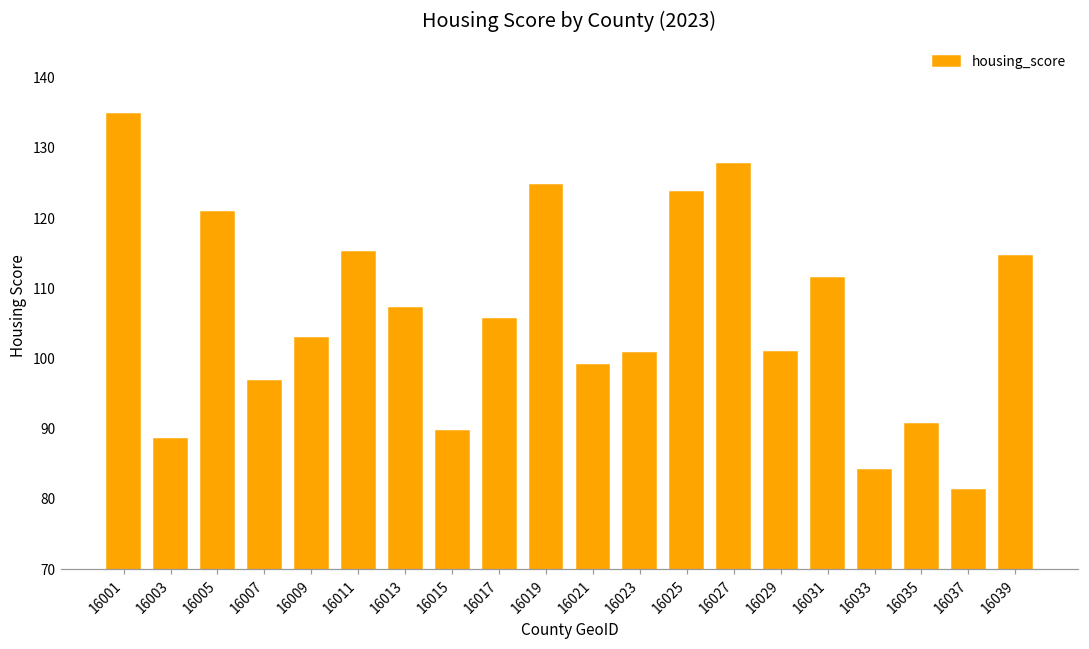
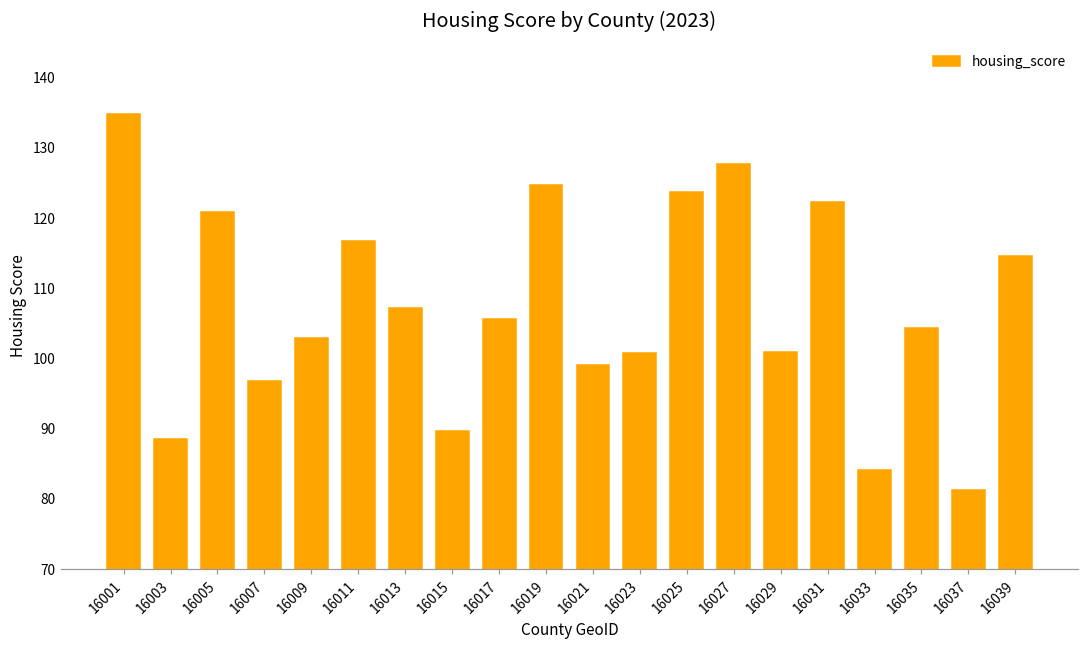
16011: 115 -> 117
16031: 111 -> 122
16035: 91 -> 104
